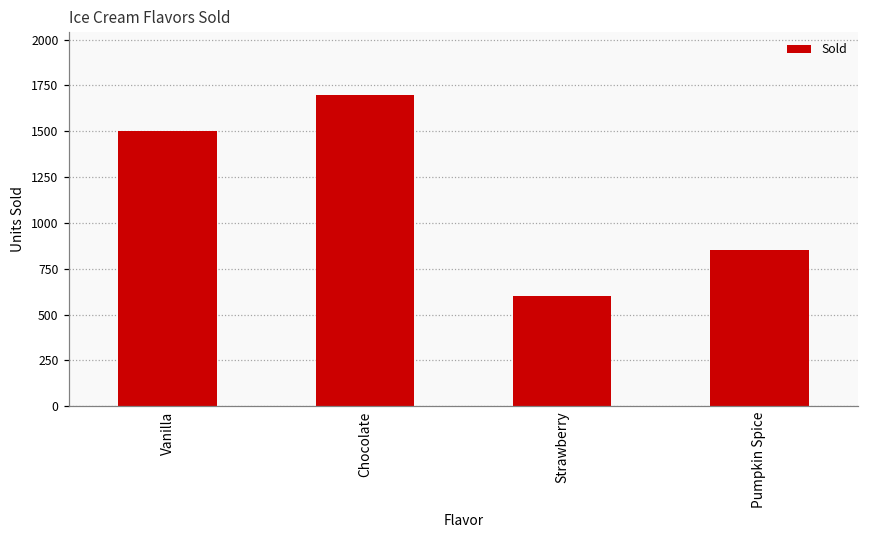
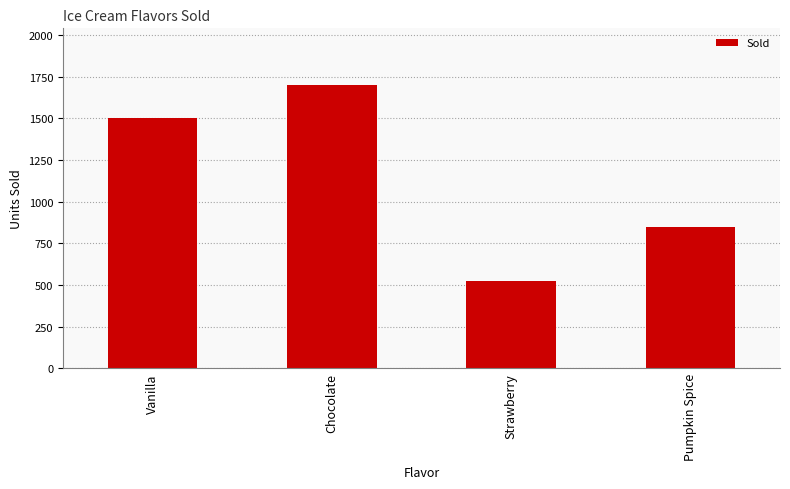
Strawberry: 600 -> 520
